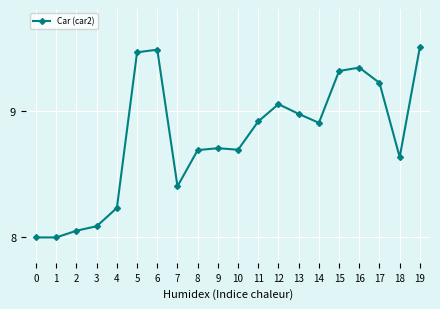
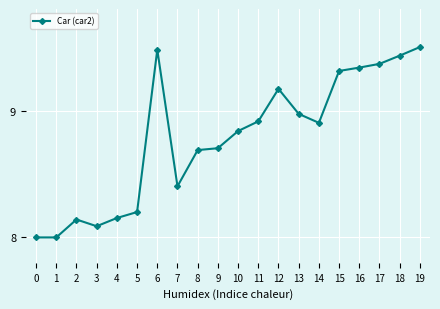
2: 8.05 -> 8.14
4: 8.23 -> 8.15
5: 9.46 -> 8.20
10: 8.69 -> 8.84
12: 9.05 -> 9.17
17: 9.22 -> 9.37
18: 8.63 -> 9.43
